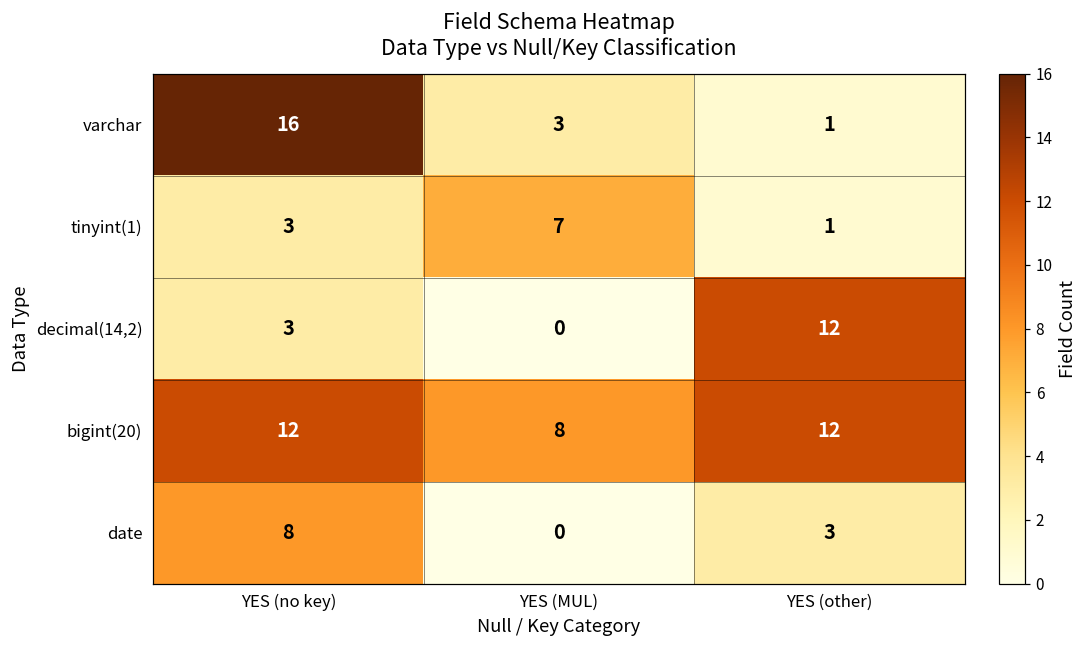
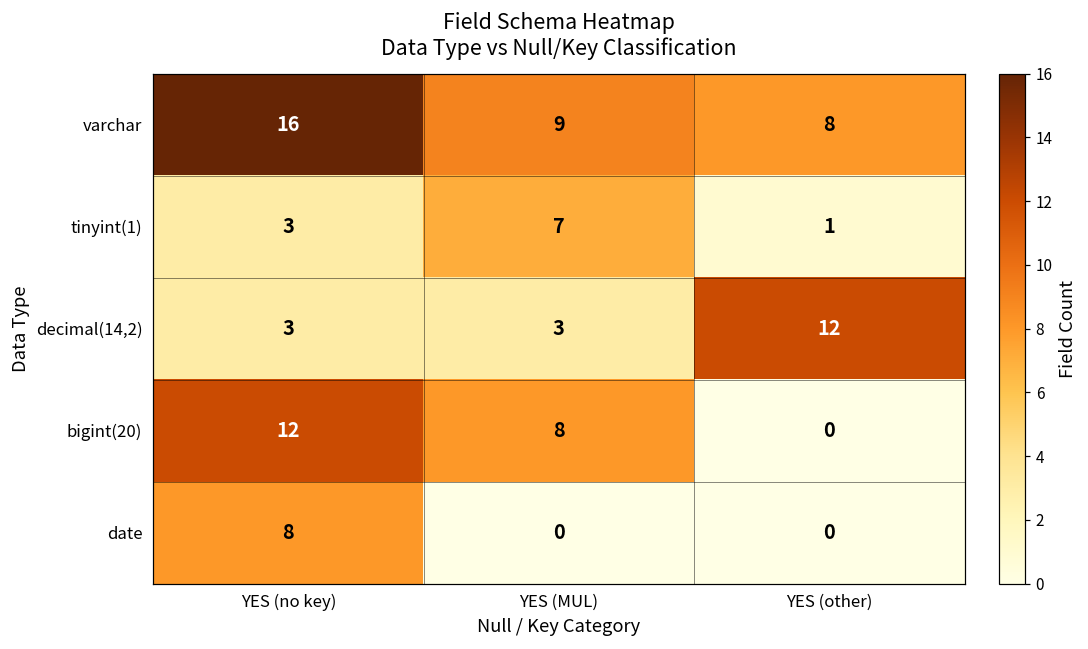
varchar, YES (MUL): 3 -> 9
varchar, YES (other): 1 -> 8
decimal(14,2), YES (MUL): 0 -> 3
bigint(20), YES (other): 12 -> 0
date, YES (other): 3 -> 0
